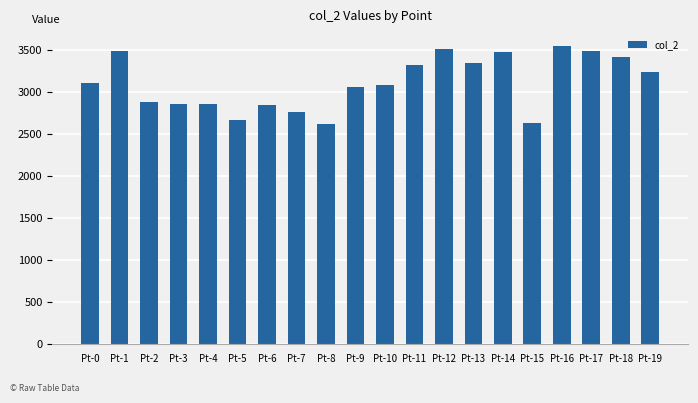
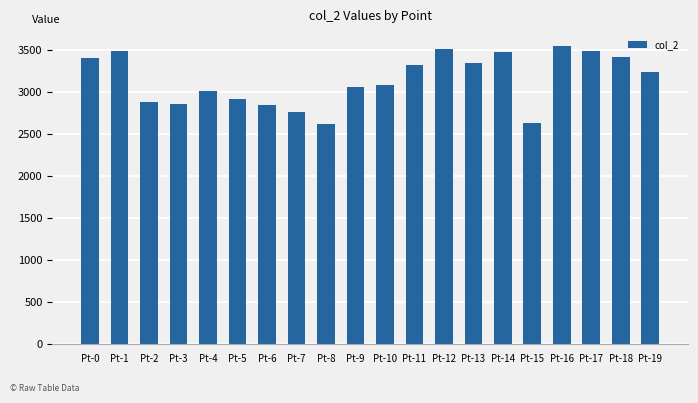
Pt-0: 3100 -> 3400
Pt-4: 2900 -> 3000
Pt-5: 2700 -> 2900
